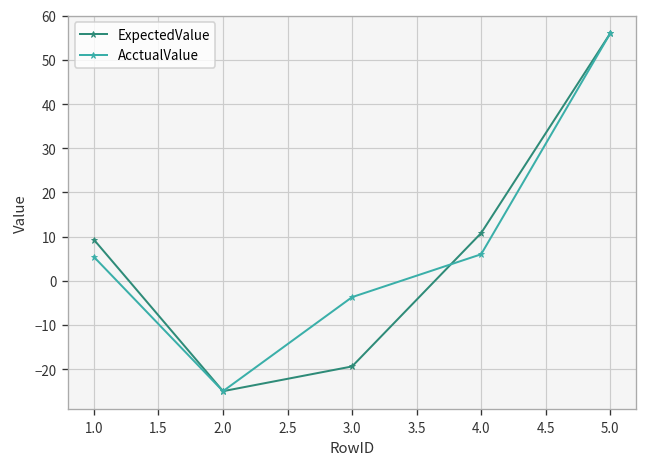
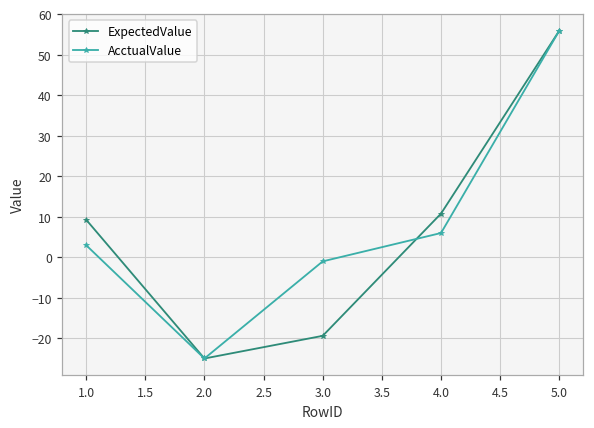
AcctualValue, 1.0: 5 -> 3
AcctualValue, 3.0: -4 -> -1
